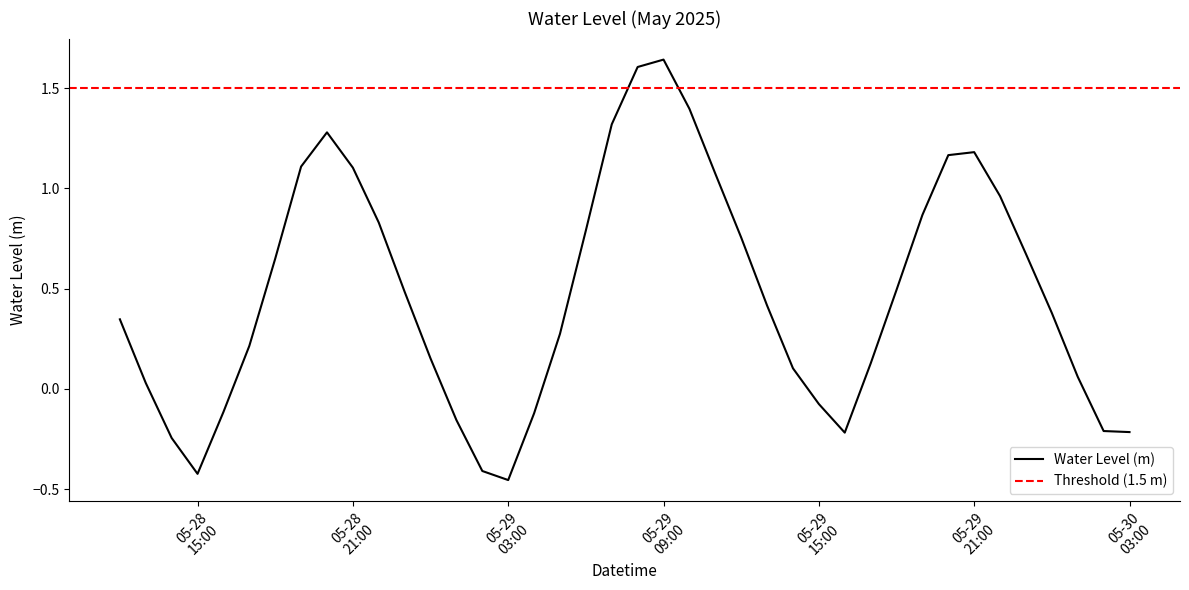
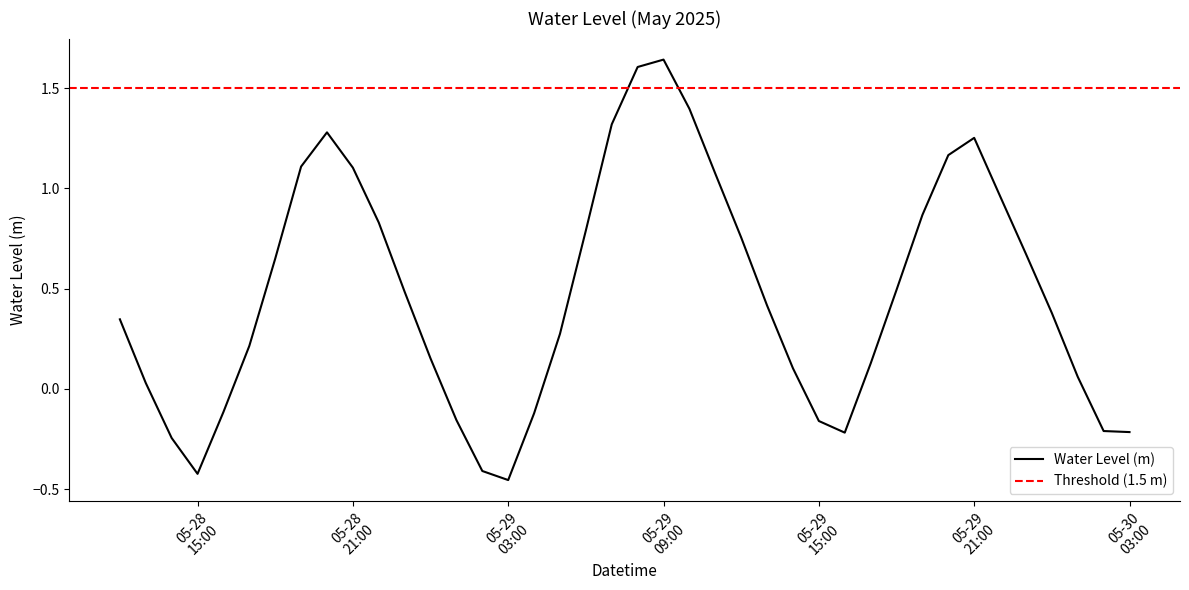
05-29 15:00: -0.08 -> -0.16
05-29 21:00: 1.18 -> 1.25
